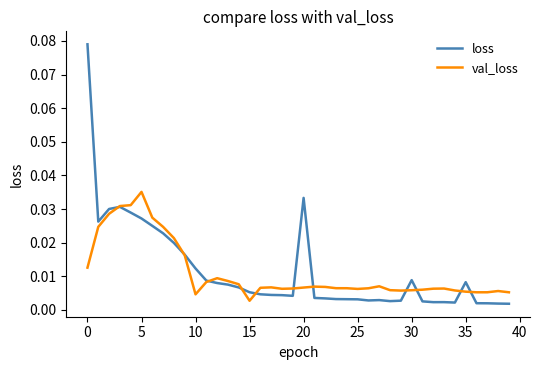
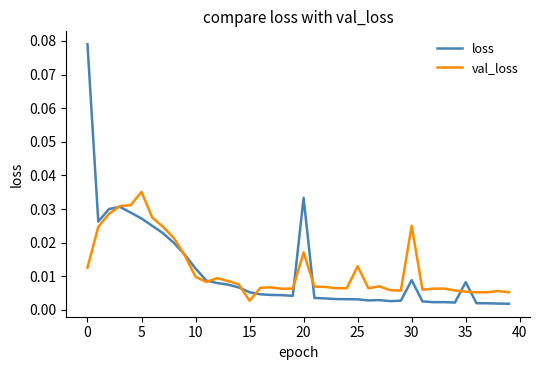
val_loss, 10: 0.005 -> 0.010
val_loss, 20: 0.007 -> 0.017
val_loss, 25: 0.006 -> 0.013
val_loss, 30: 0.006 -> 0.025
